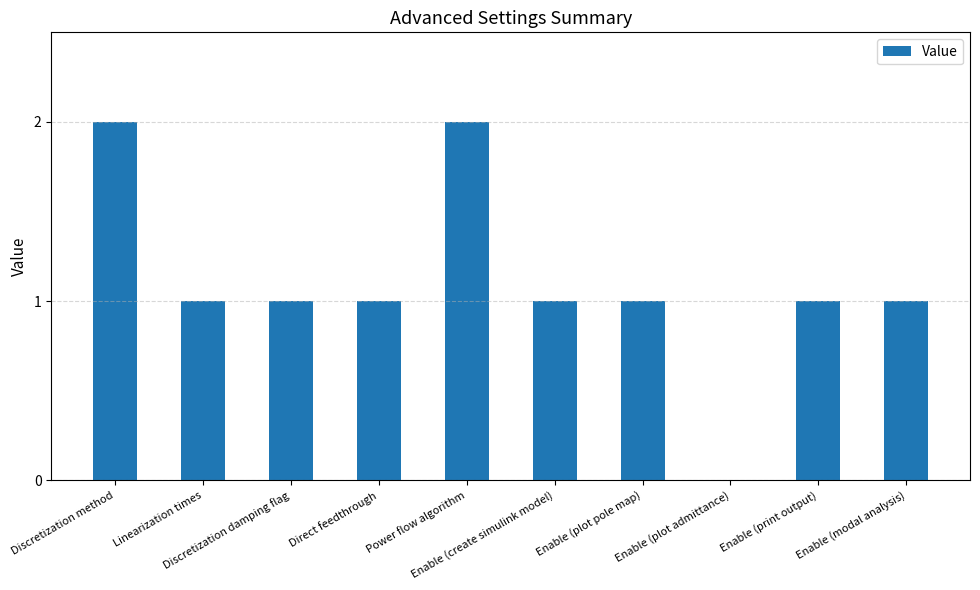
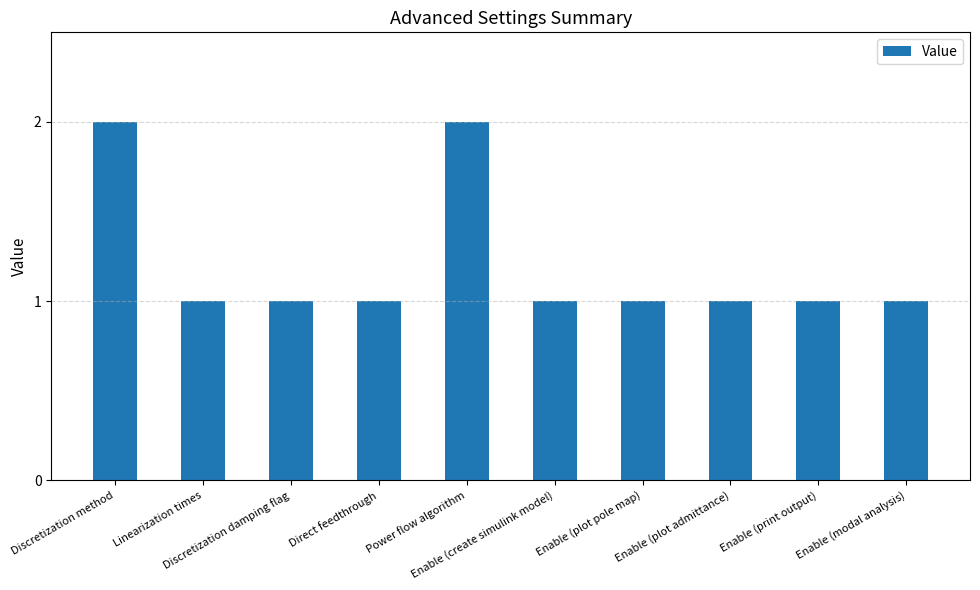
Enable (plot admittance): 0 -> 1
